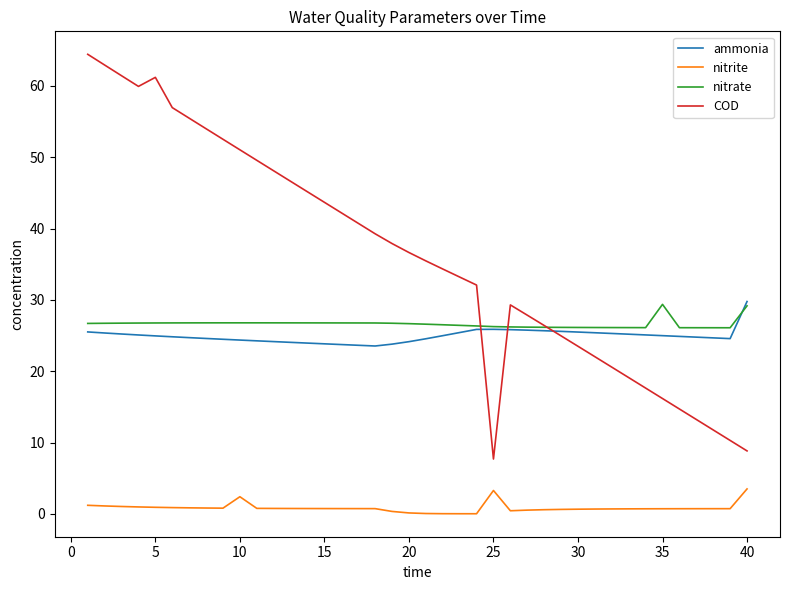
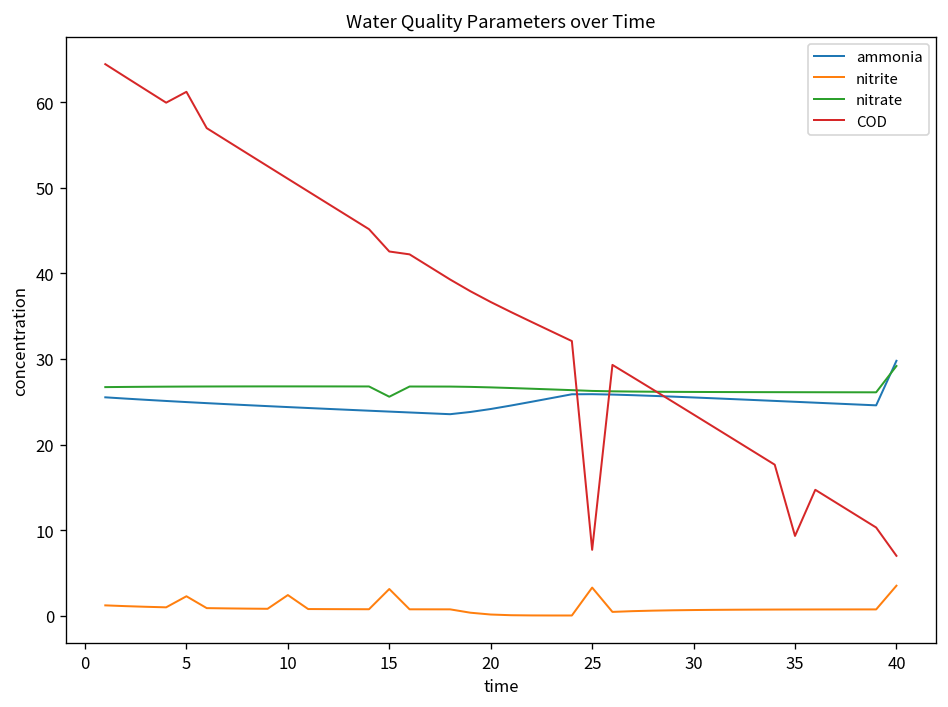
nitrite, 5: 1 -> 2
nitrite, 15: 1 -> 3
nitrate, 15: 27 -> 26
COD, 15: 44 -> 43
nitrate, 35: 29 -> 26
COD, 35: 16 -> 9
COD, 40: 9 -> 7
